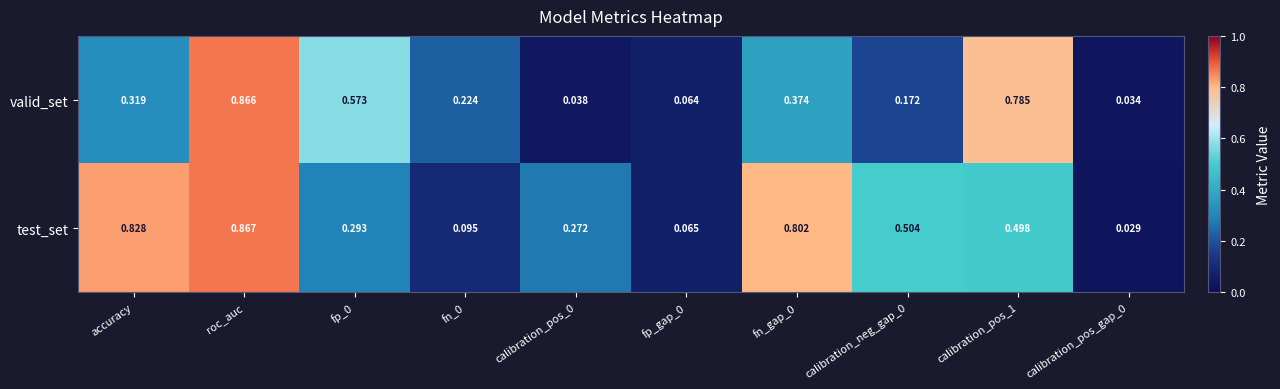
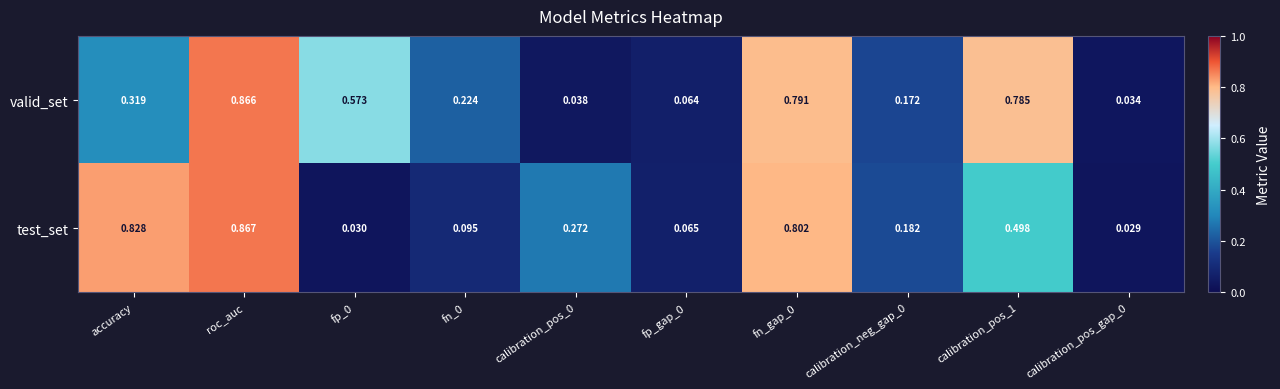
valid_set, fn_gap_0: 0.374 -> 0.791
test_set, fp_0: 0.293 -> 0.030
test_set, calibration_neg_gap_0: 0.504 -> 0.182
